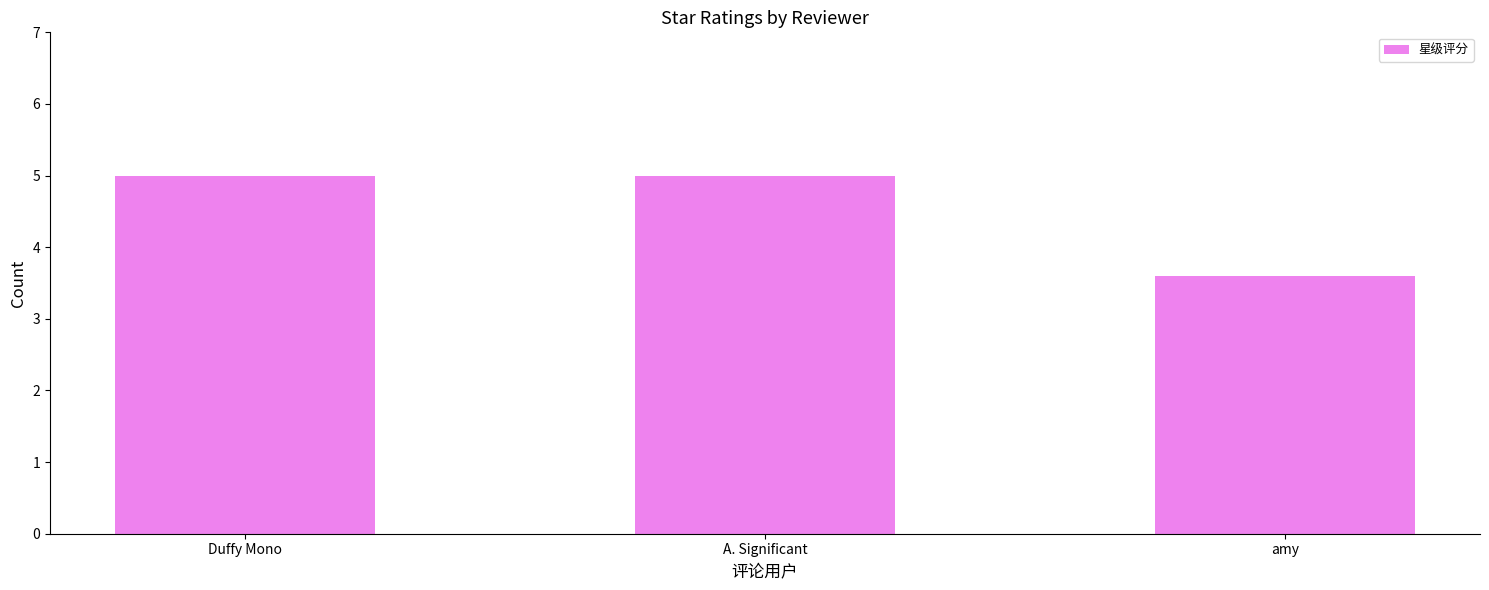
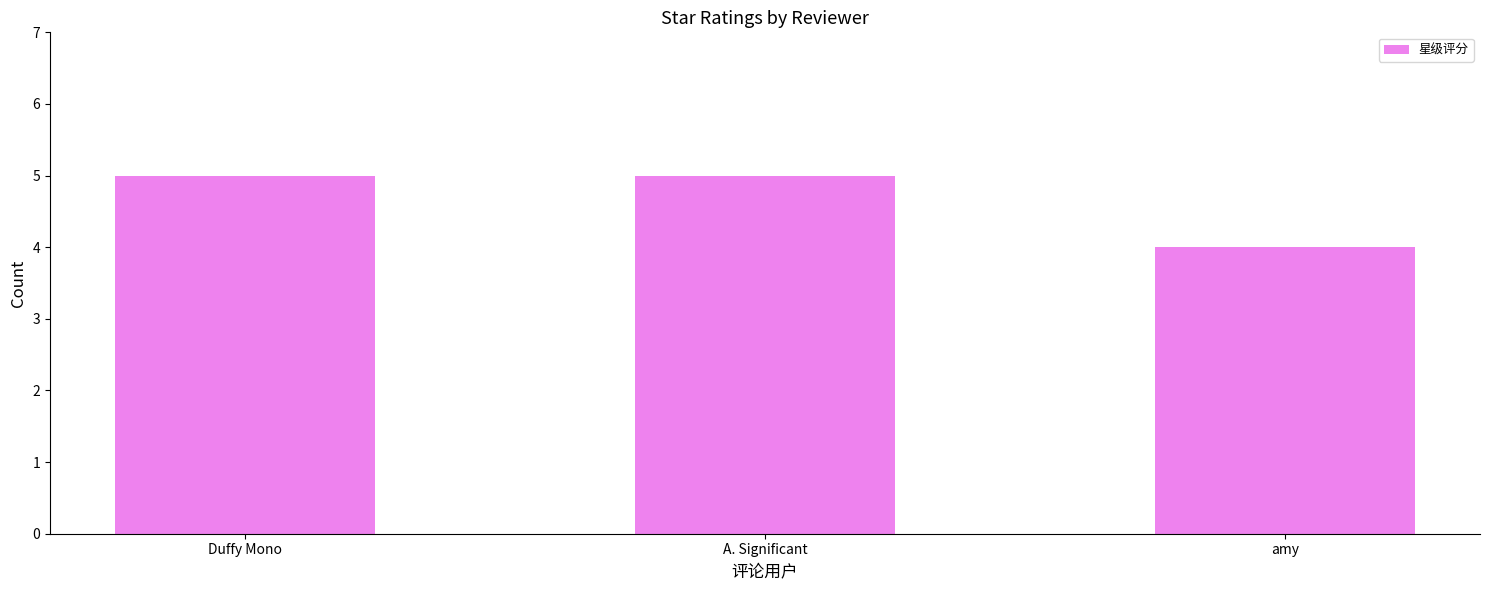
amy: 3.6 -> 4.0
